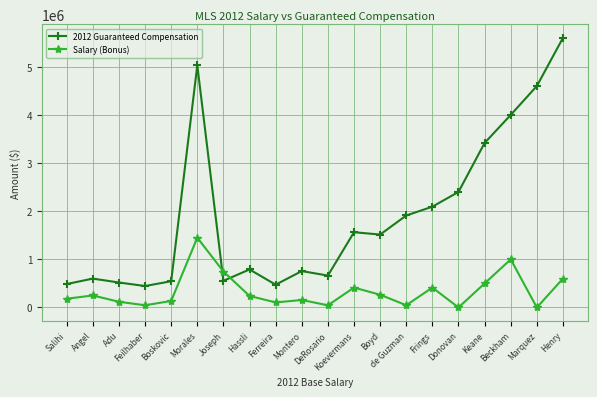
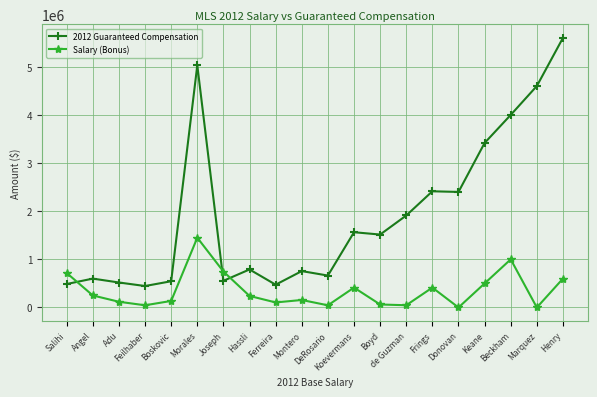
Salary (Bonus), Salihi: 200000 -> 700000
Salary (Bonus), Boyd: 300000 -> 100000
2012 Guaranteed Compensation, Frings: 2100000 -> 2400000
